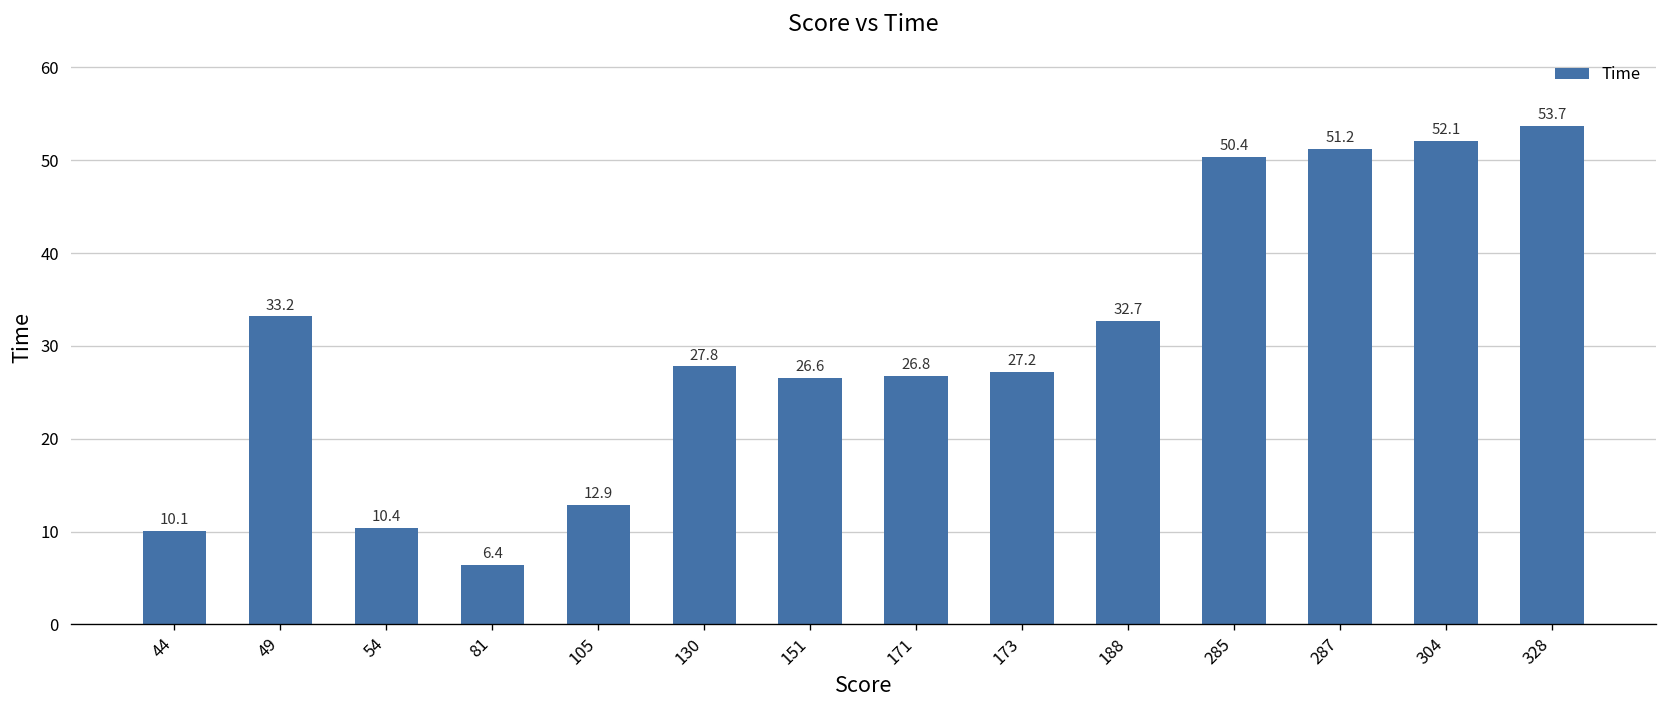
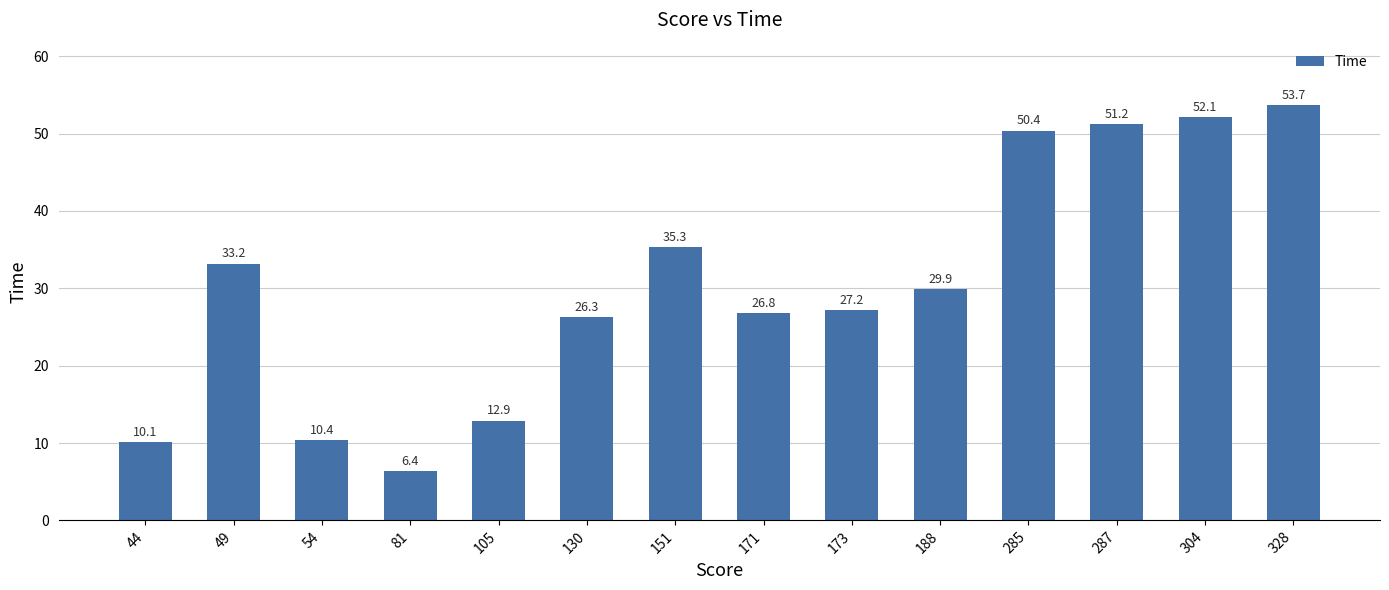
130: 27.8 -> 26.3
151: 26.6 -> 35.3
188: 32.7 -> 29.9
